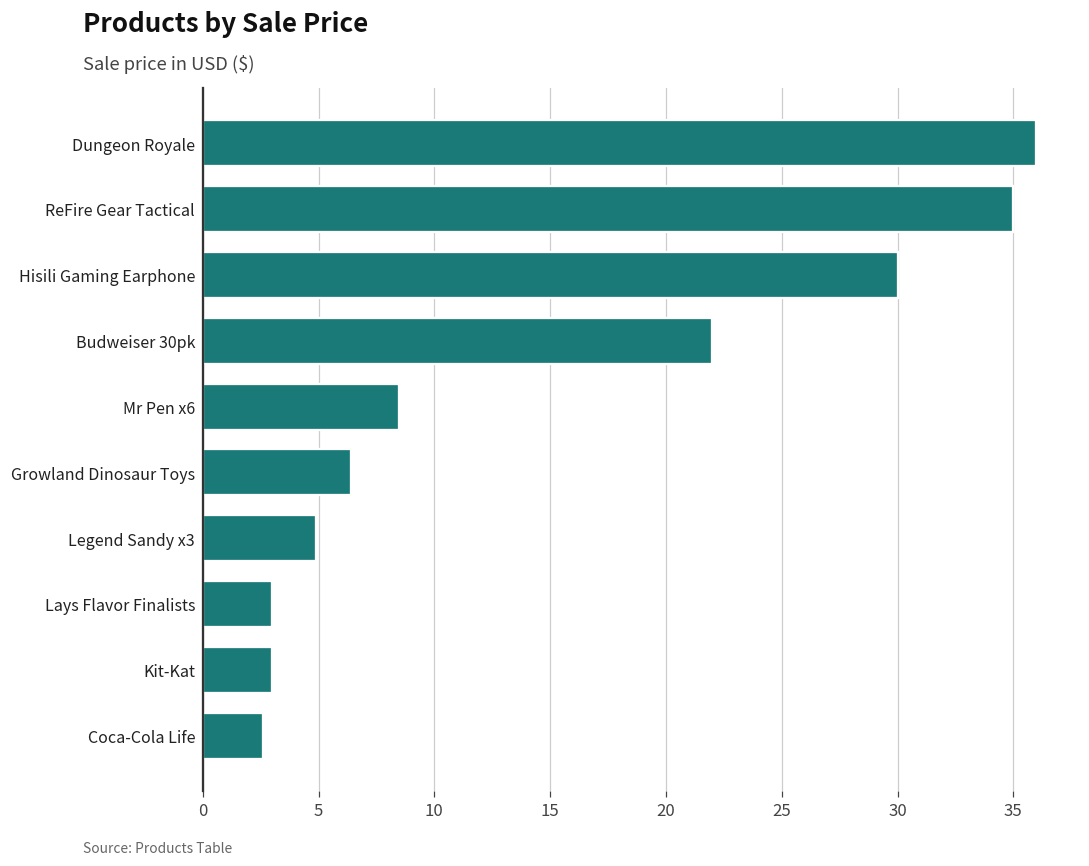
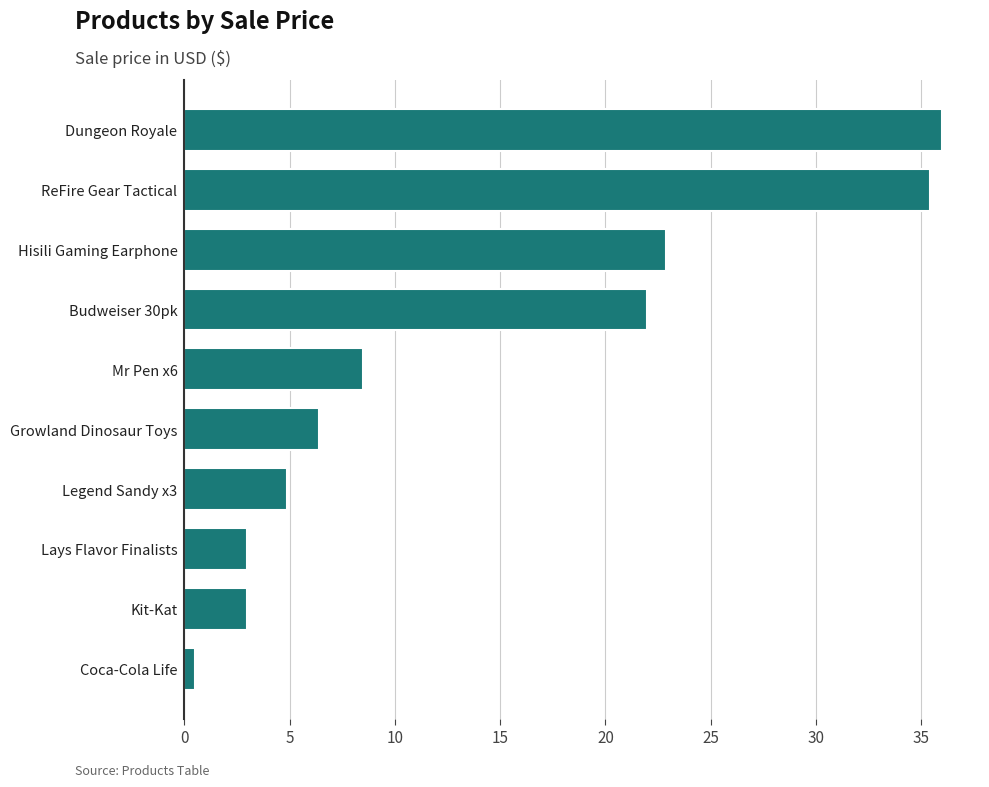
ReFire Gear Tactical: 35.0 -> 35.4
Hisili Gaming Earphone: 30.0 -> 22.9
Coca-Cola Life: 2.6 -> 0.5
